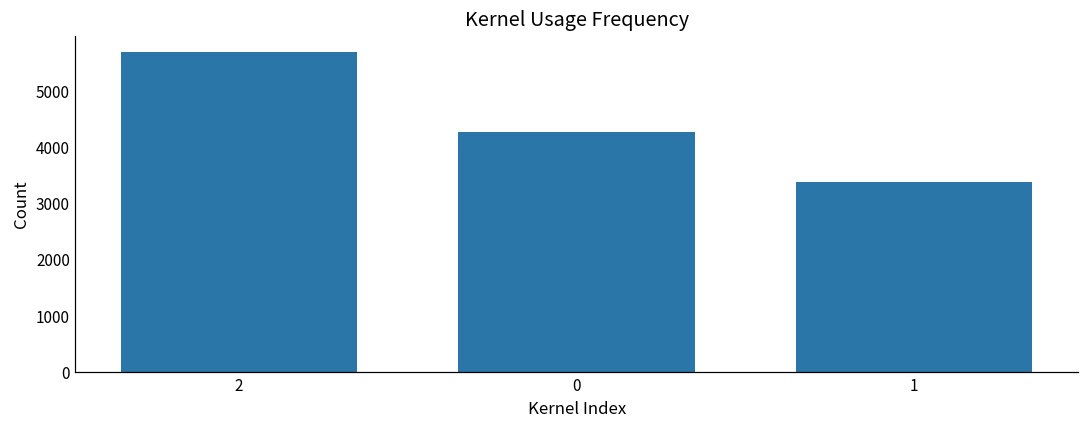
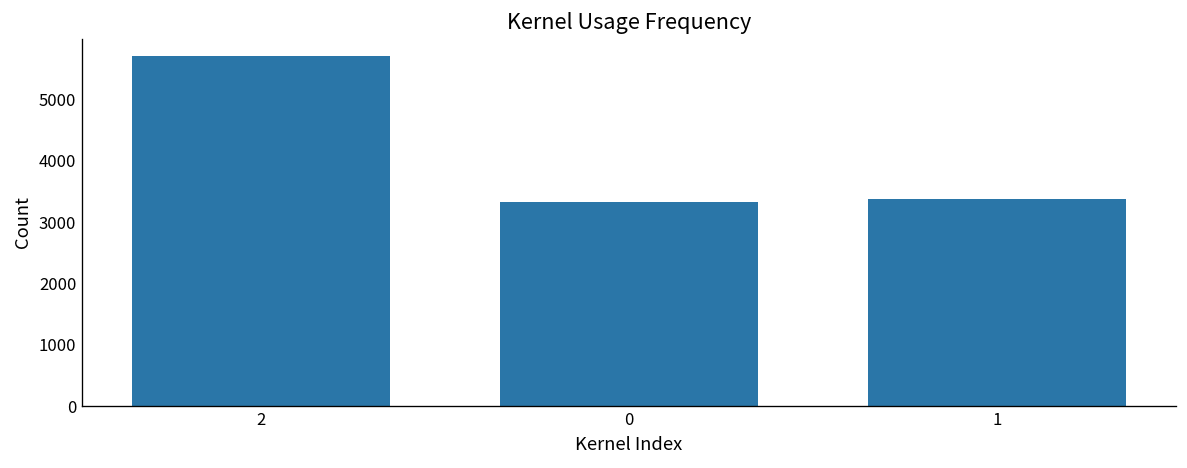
0: 4300 -> 3300
